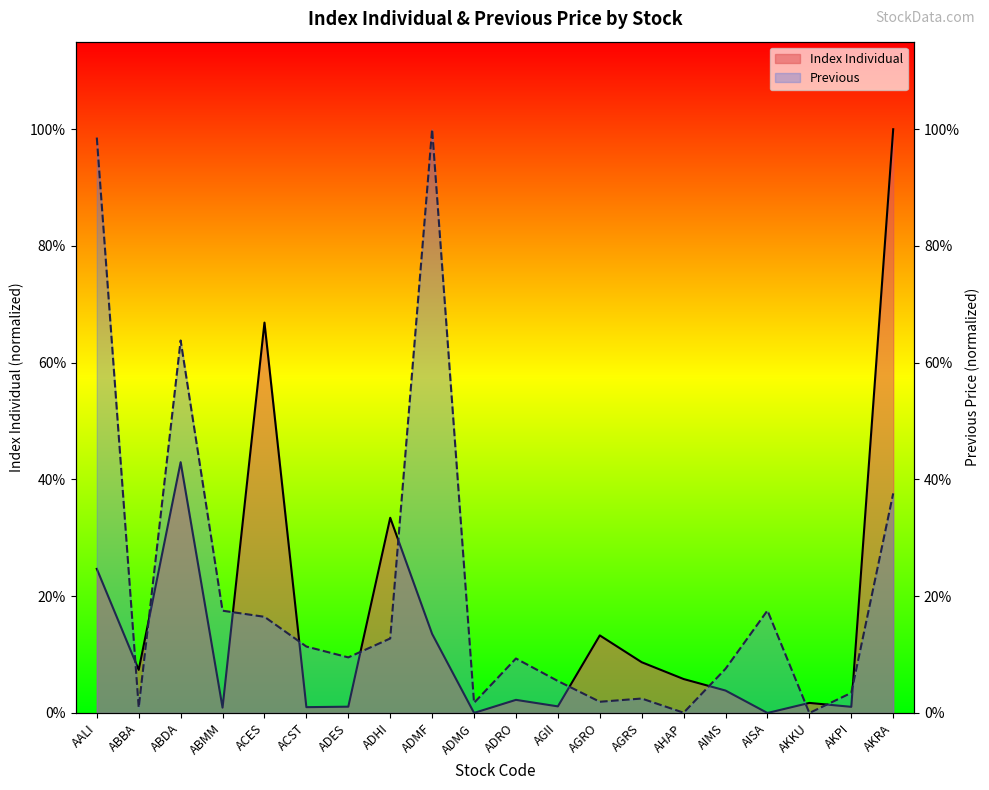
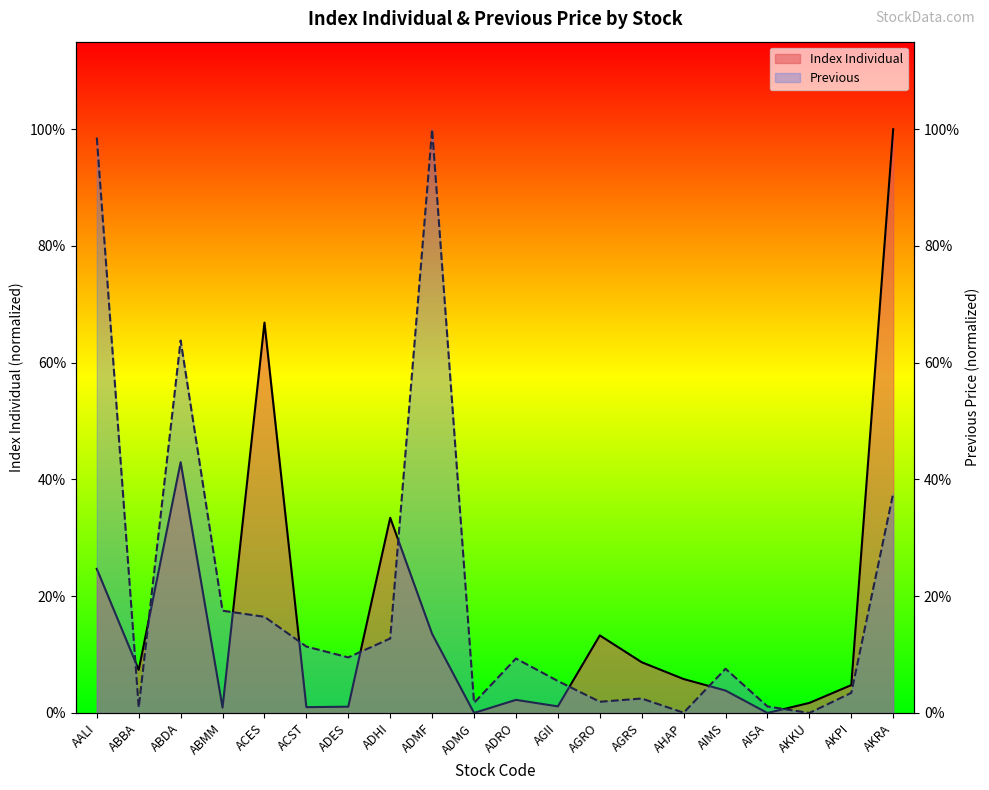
Index Individual, AKPI: 1% -> 5%
Previous, AISA: 18% -> 1%
